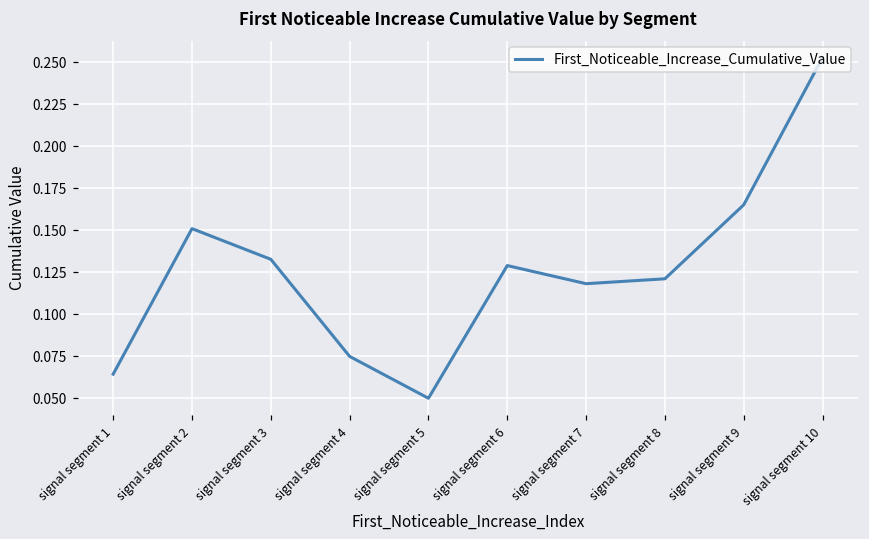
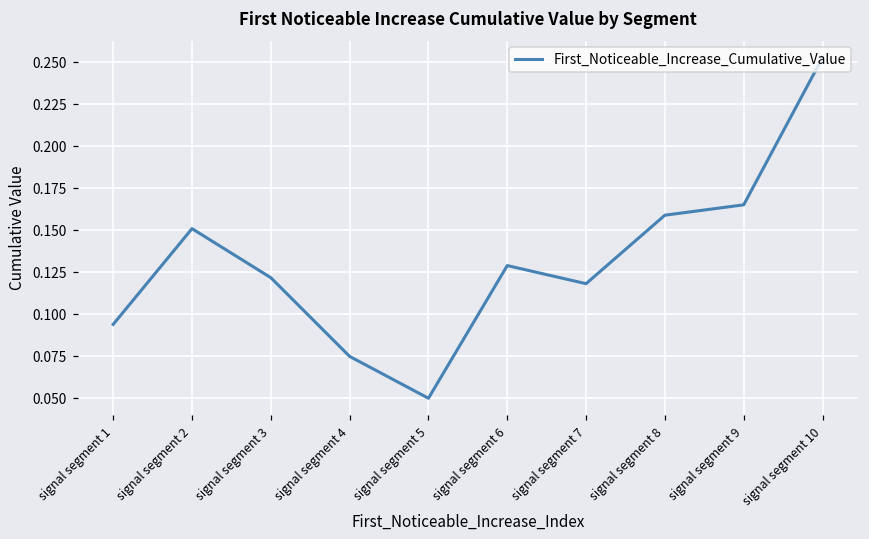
signal segment 1: 0.064 -> 0.094
signal segment 3: 0.133 -> 0.122
signal segment 8: 0.121 -> 0.159
